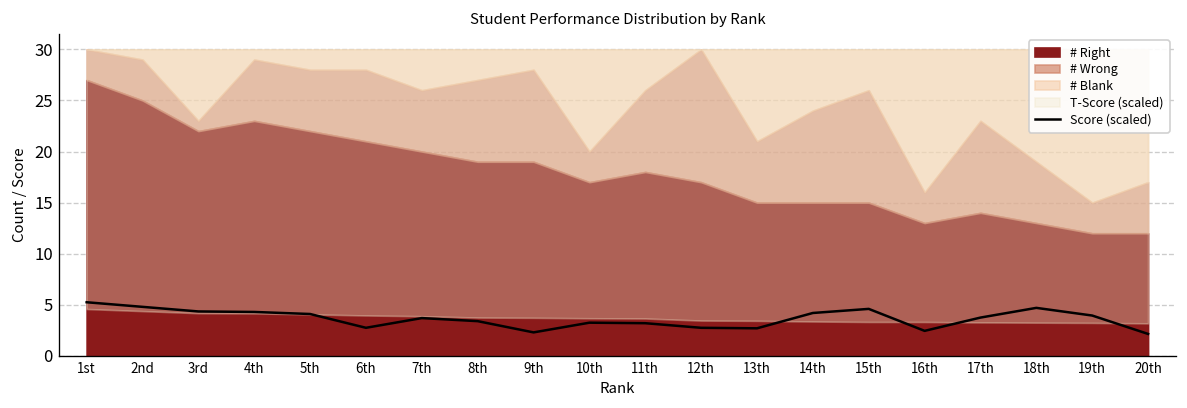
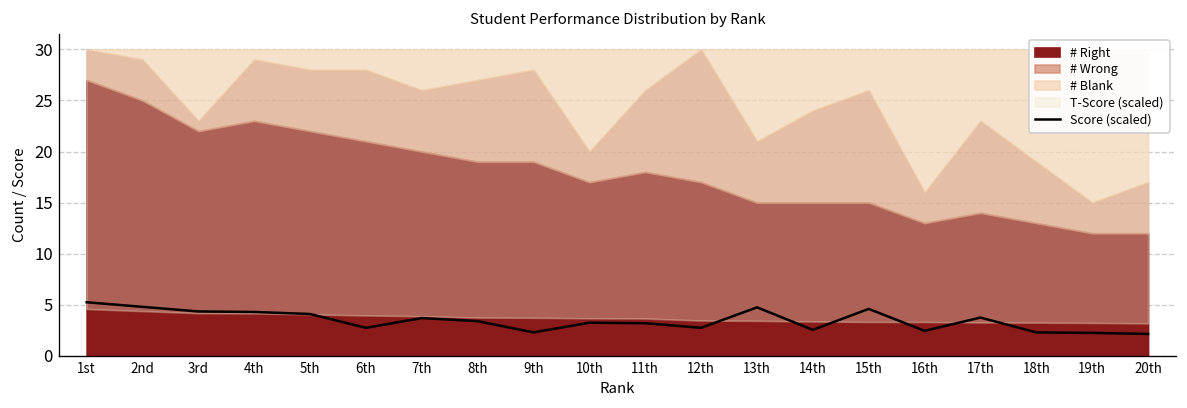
Score (scaled), 13th: 3 -> 5
Score (scaled), 14th: 4 -> 3
Score (scaled), 18th: 5 -> 2
Score (scaled), 19th: 4 -> 2
